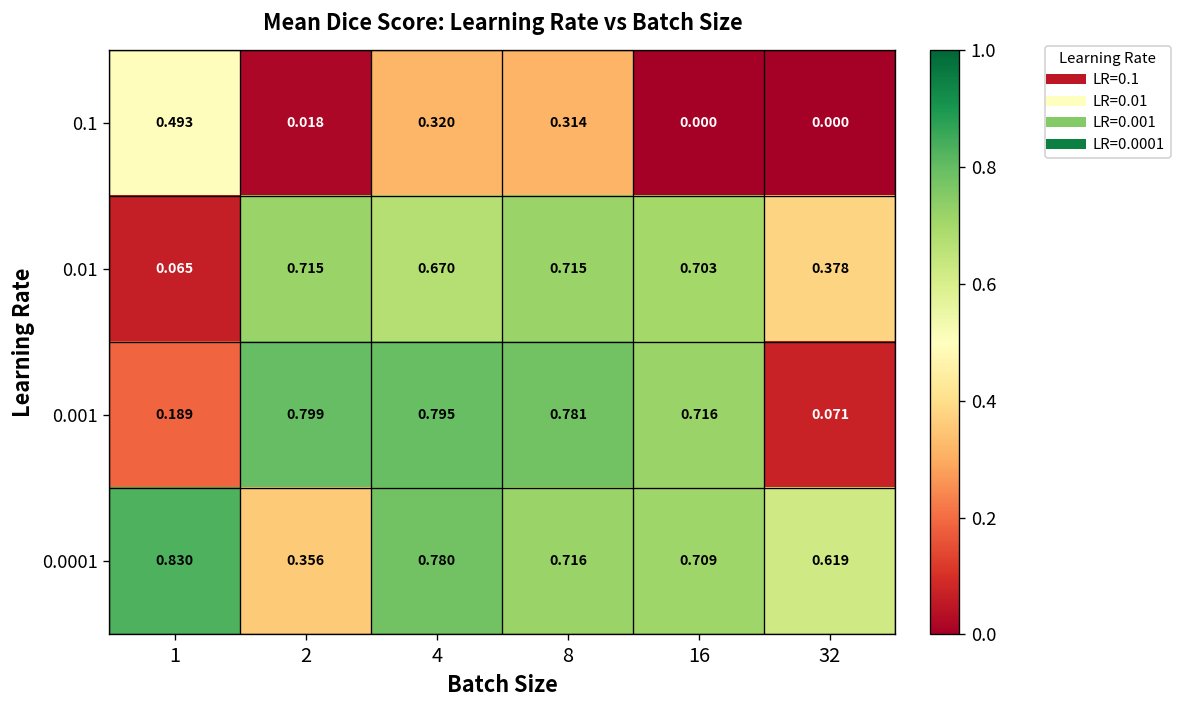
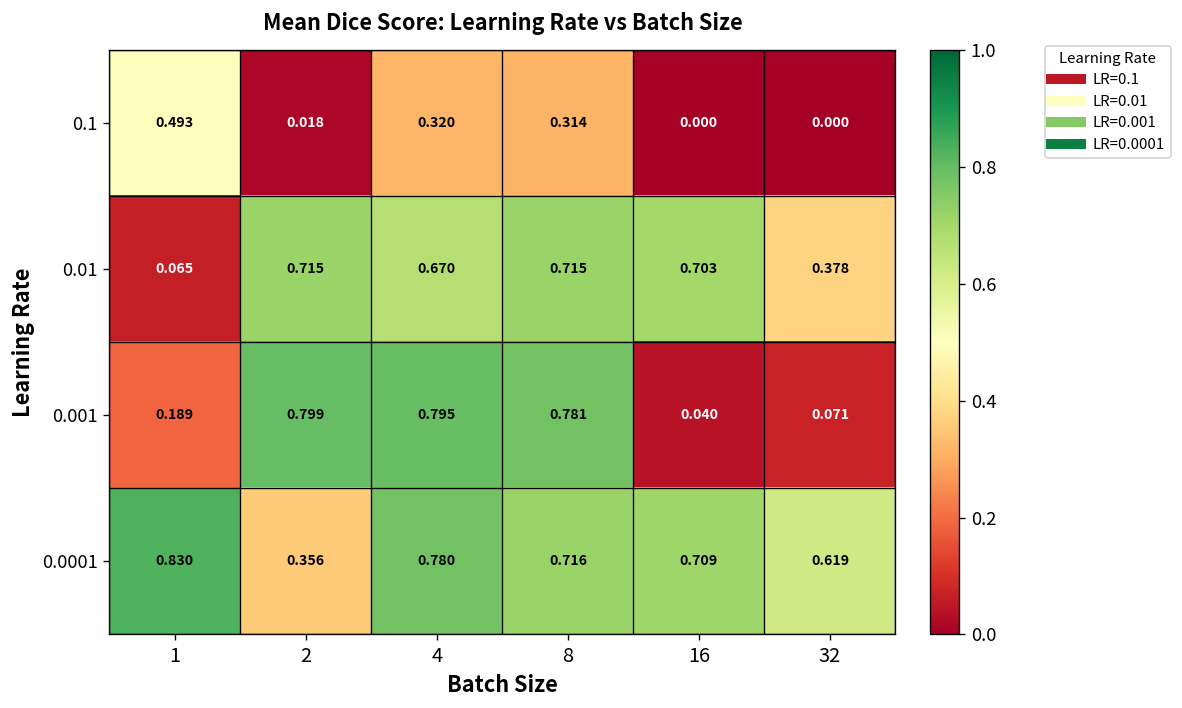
0.001, 16: 0.716 -> 0.040
